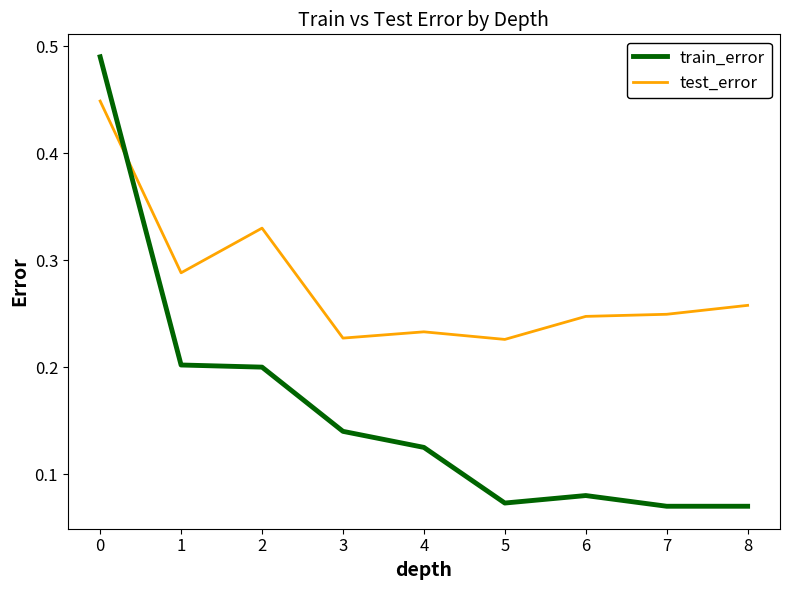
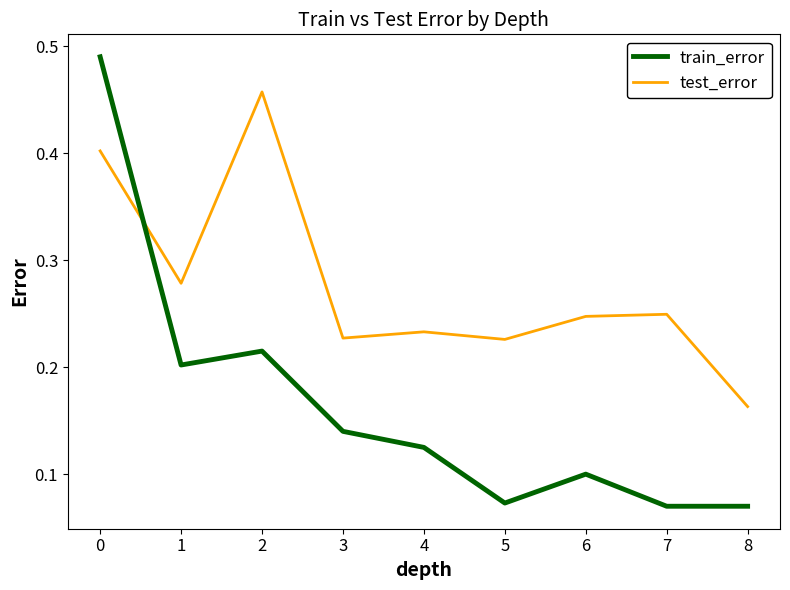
test_error, 0: 0.449 -> 0.402
test_error, 1: 0.288 -> 0.278
train_error, 2: 0.200 -> 0.215
test_error, 2: 0.330 -> 0.457
train_error, 6: 0.08 -> 0.10
test_error, 8: 0.258 -> 0.163
